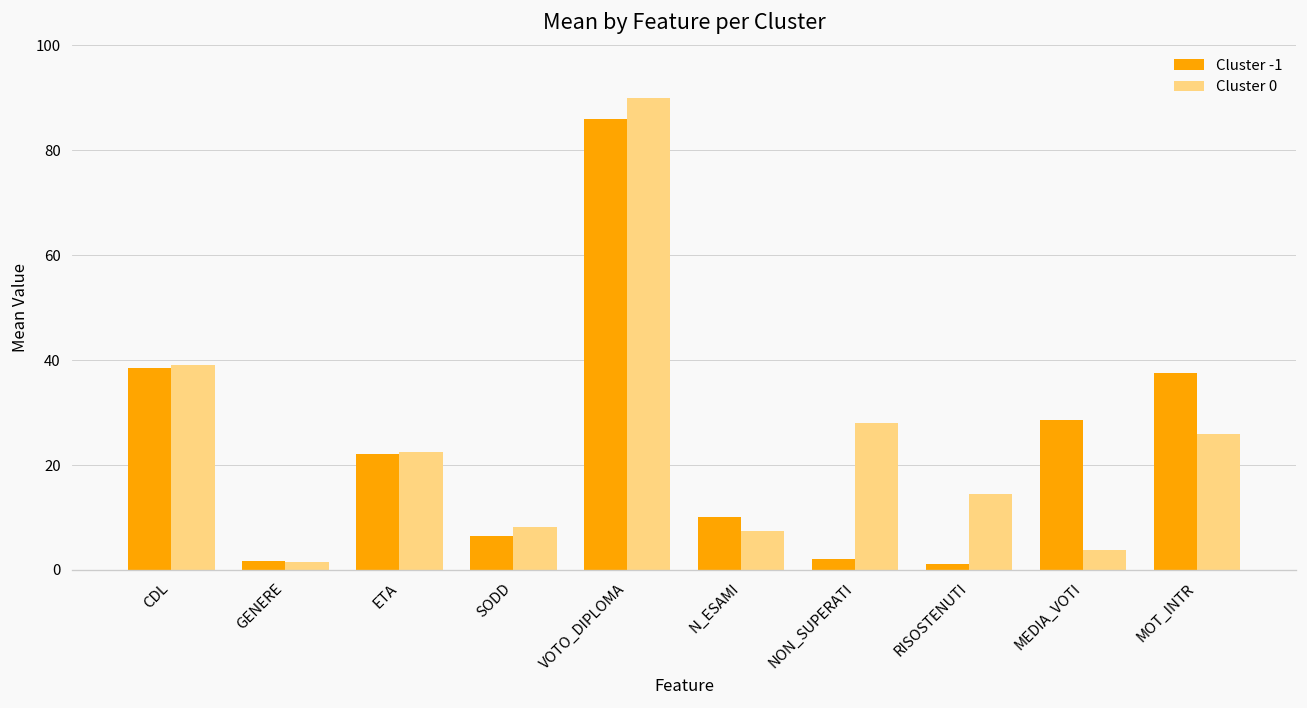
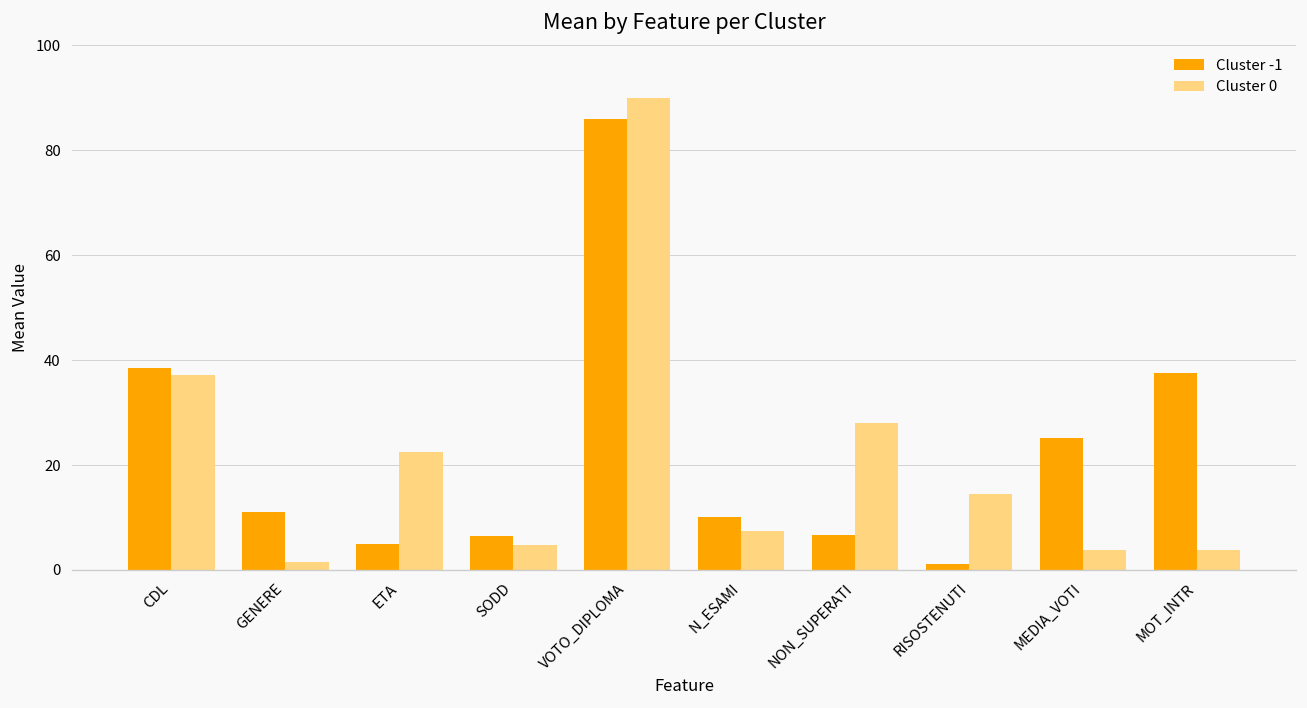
Cluster 0, CDL: 39 -> 37
Cluster -1, GENERE: 2 -> 11
Cluster -1, ETA: 22 -> 5
Cluster 0, SODD: 8 -> 5
Cluster -1, NON_SUPERATI: 2 -> 7
Cluster -1, MEDIA_VOTI: 29 -> 25
Cluster 0, MOT_INTR: 26 -> 4
